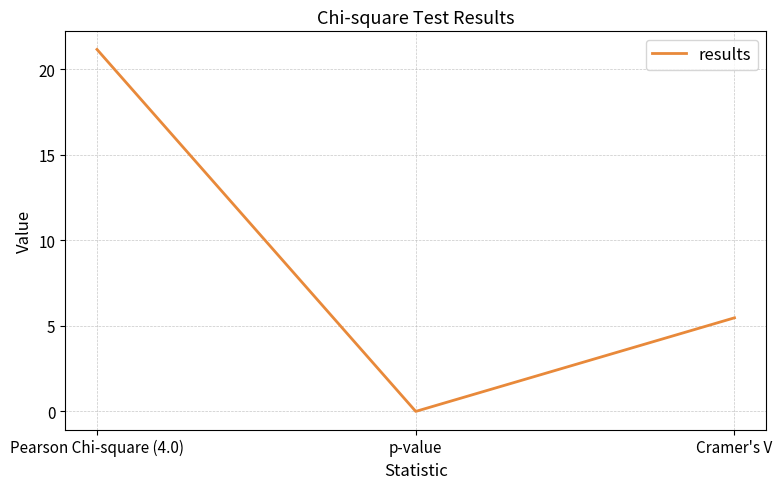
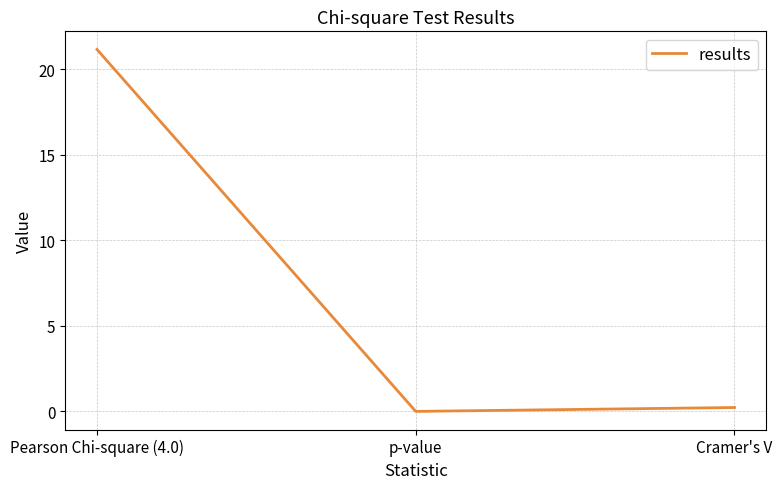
Cramer's V: 5.5 -> 0.2
